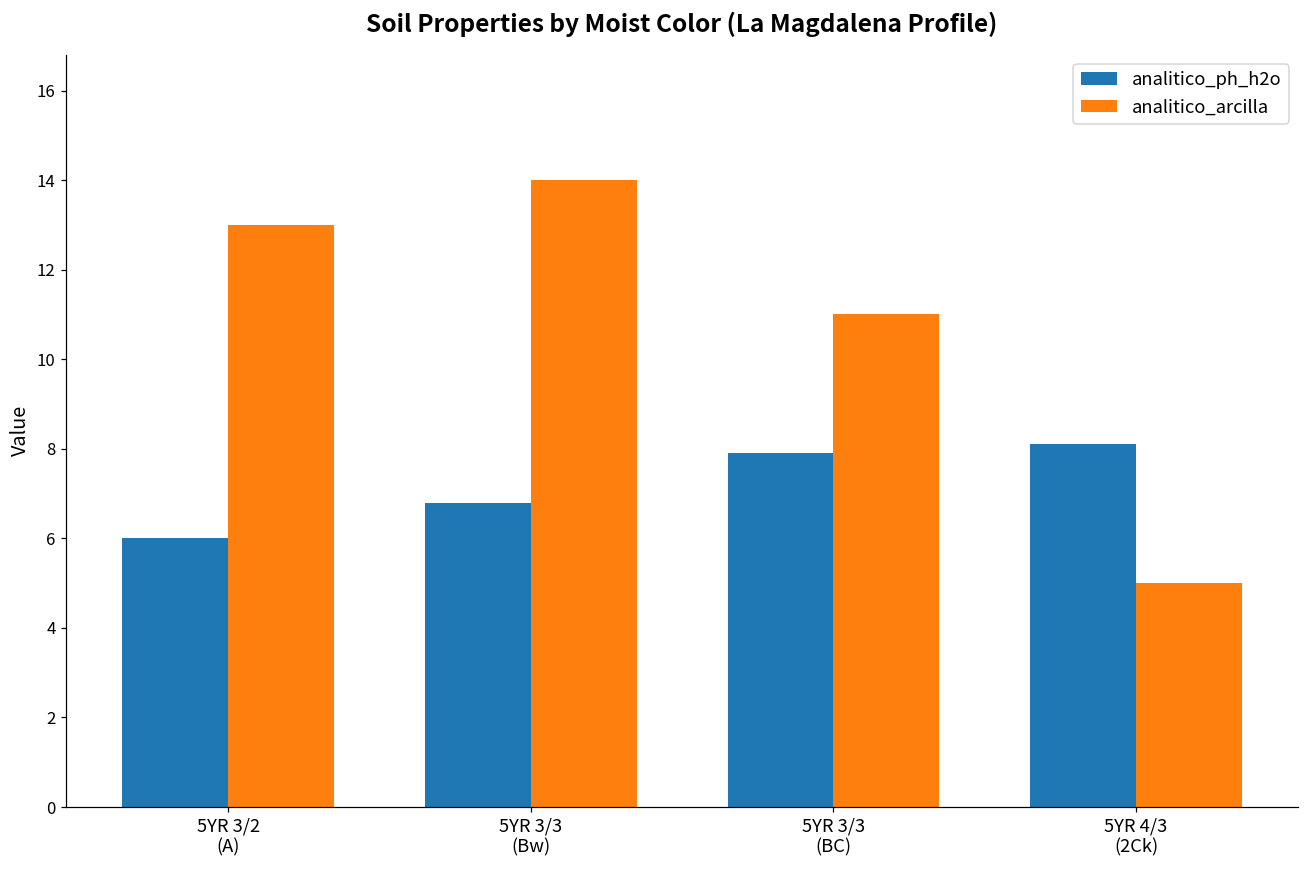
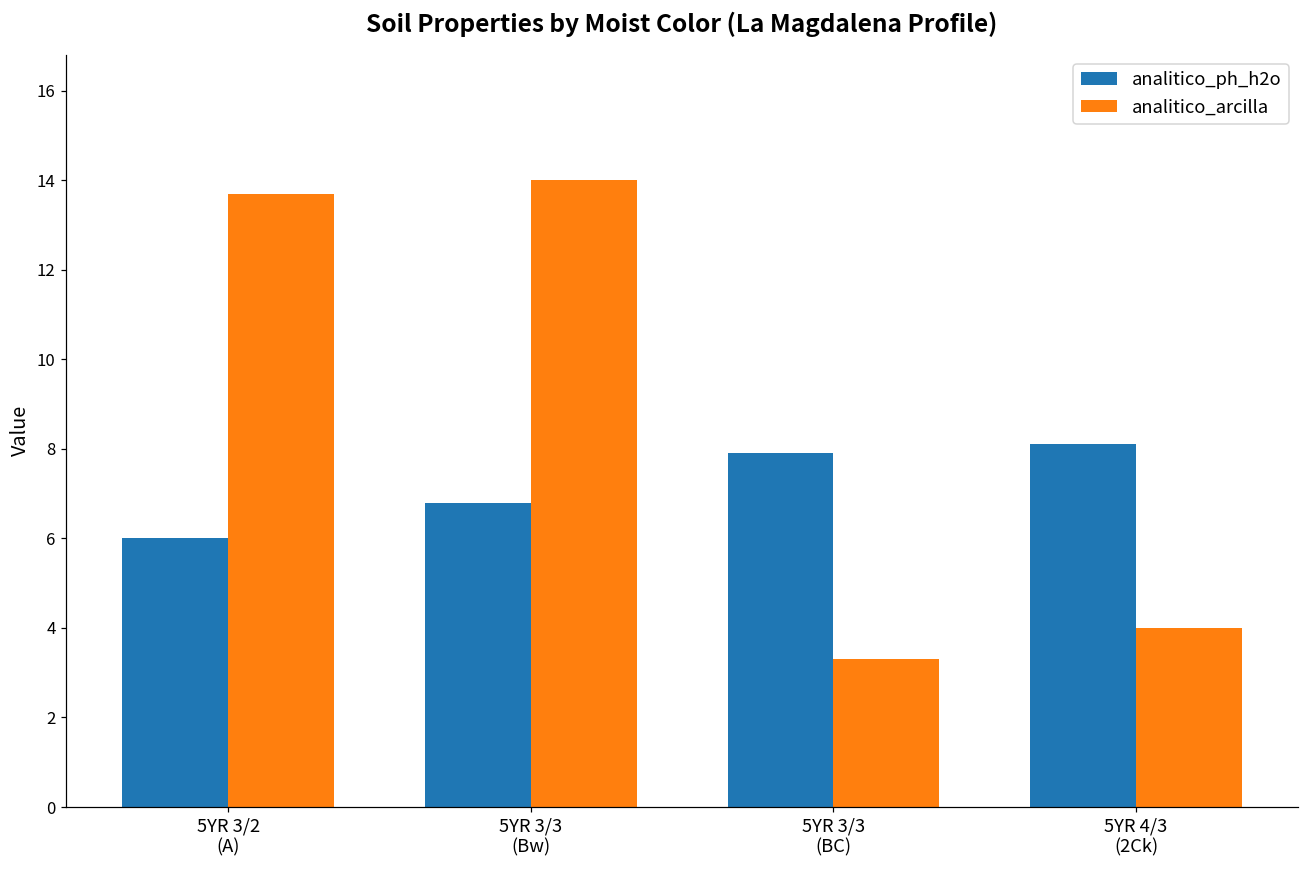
analitico_arcilla, 5YR 3/2 (A): 13.0 -> 13.7
analitico_arcilla, 5YR 3/3 (BC): 11.0 -> 3.3
analitico_arcilla, 5YR 4/3 (2Ck): 5 -> 4
